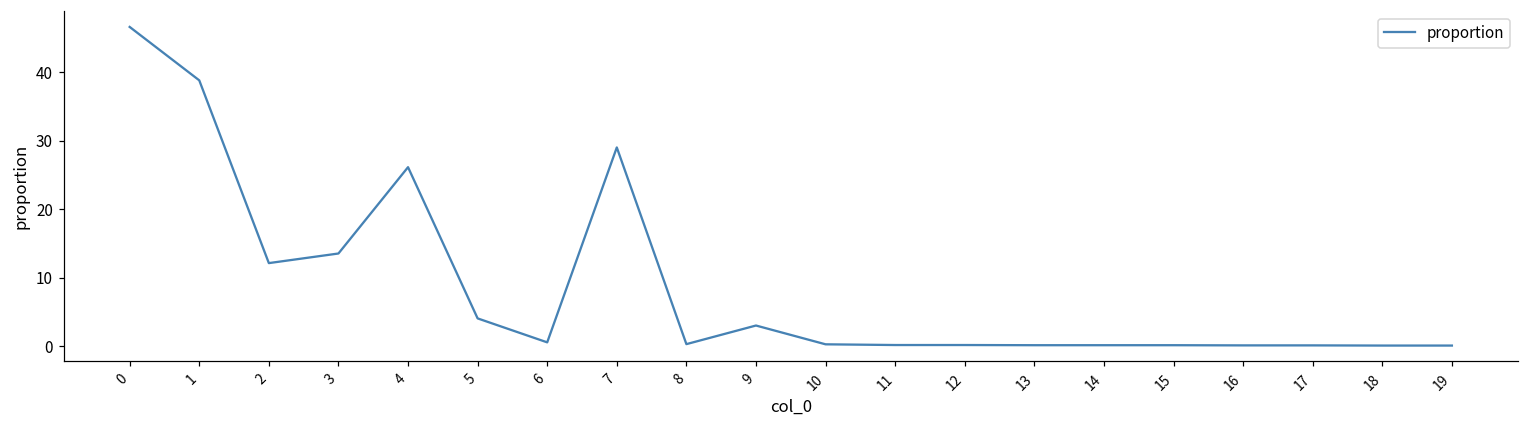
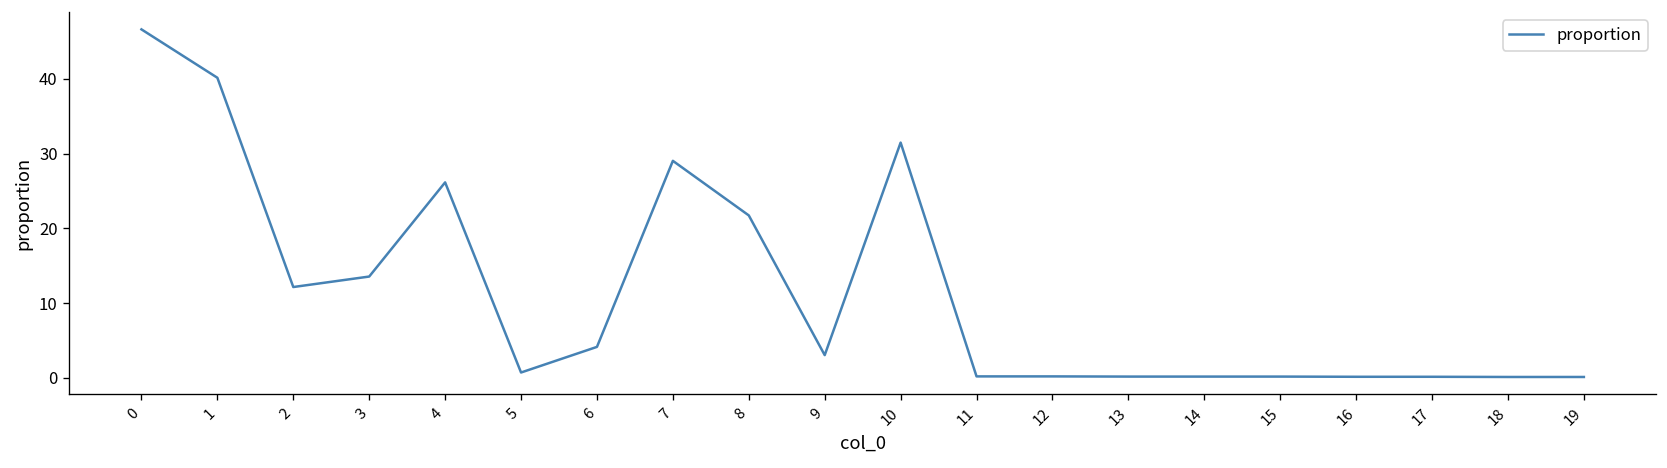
1: 39 -> 40
5: 4 -> 1
6: 1 -> 4
8: 0 -> 22
10: 0 -> 31
